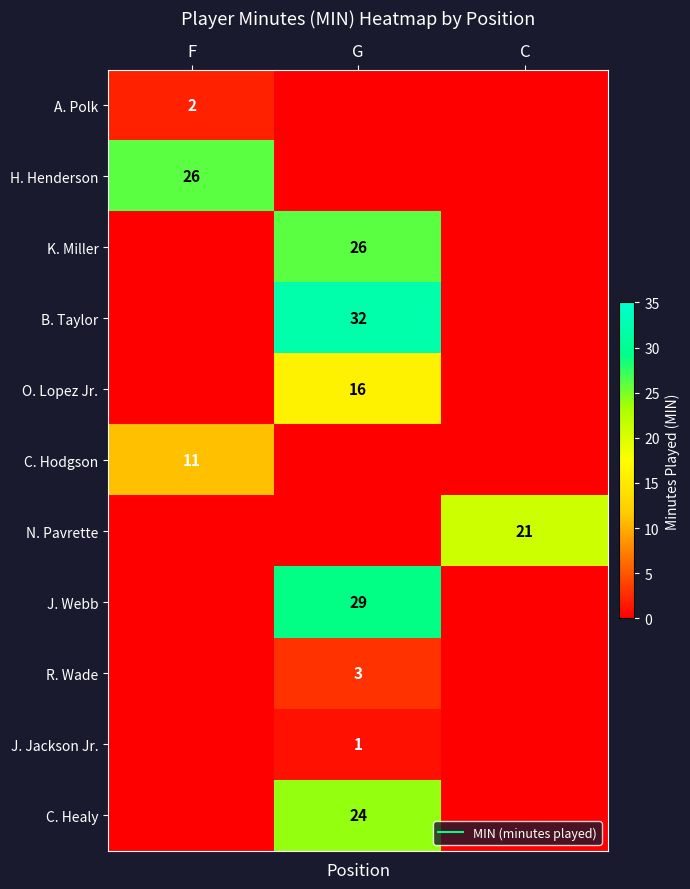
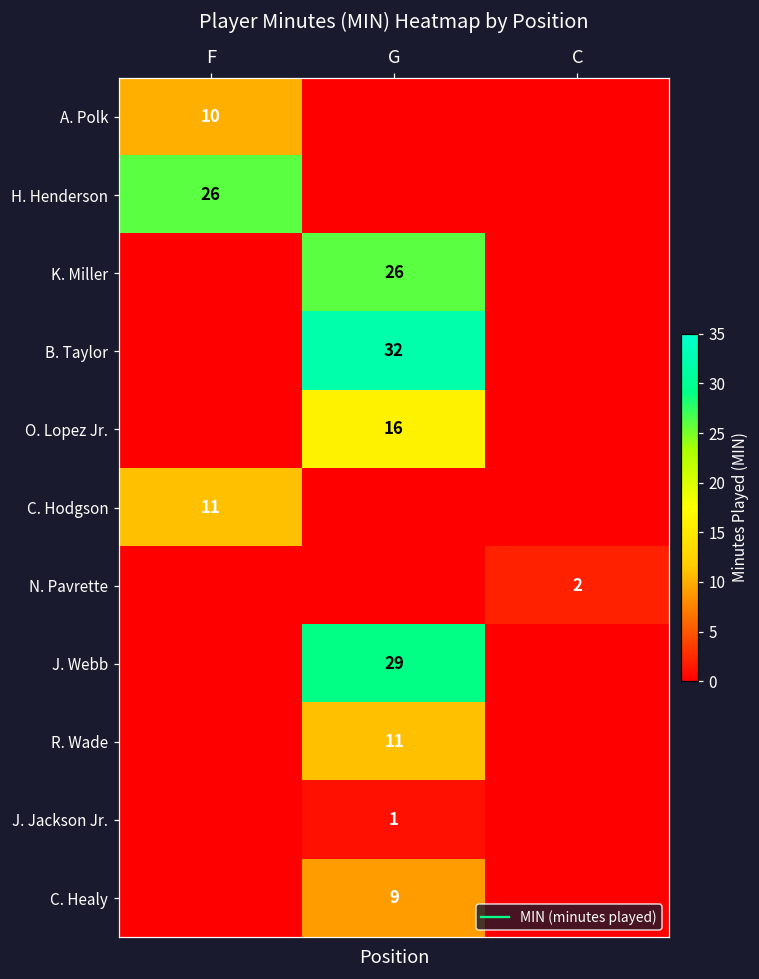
A. Polk, F: 2 -> 10
N. Pavrette, C: 21 -> 2
R. Wade, G: 3 -> 11
C. Healy, G: 24 -> 9
